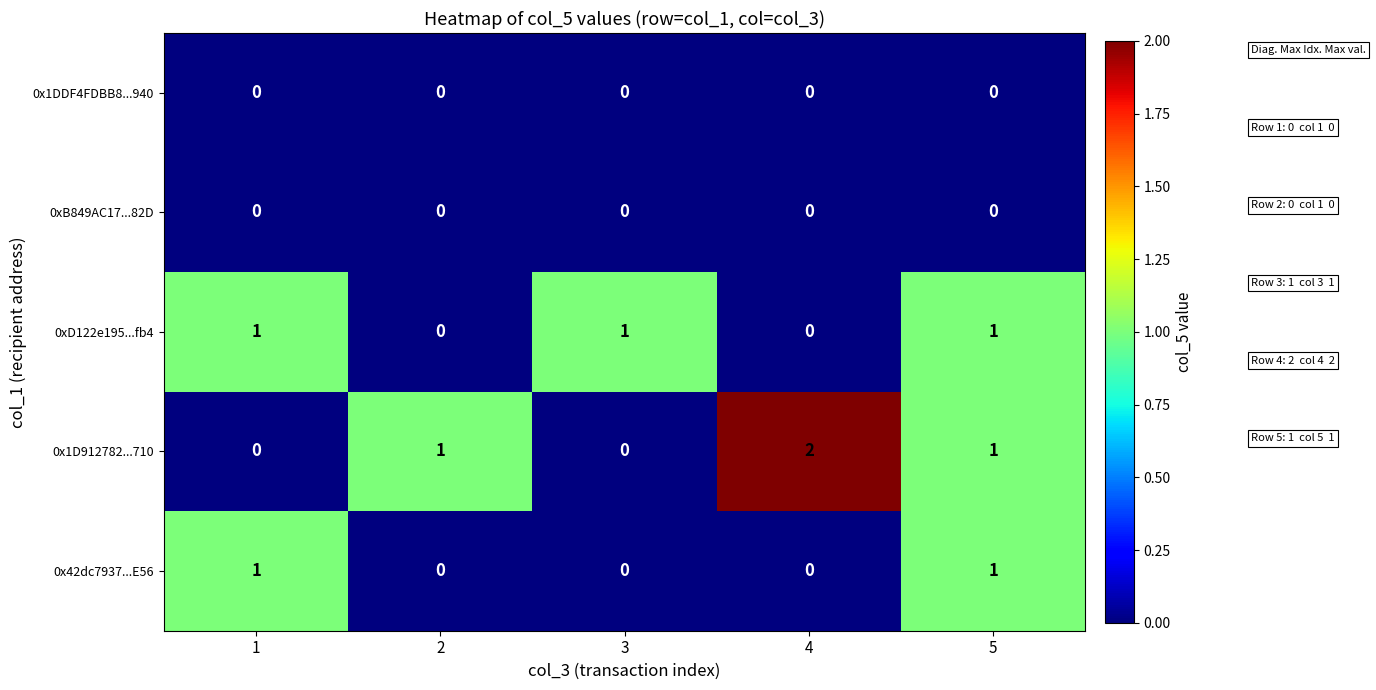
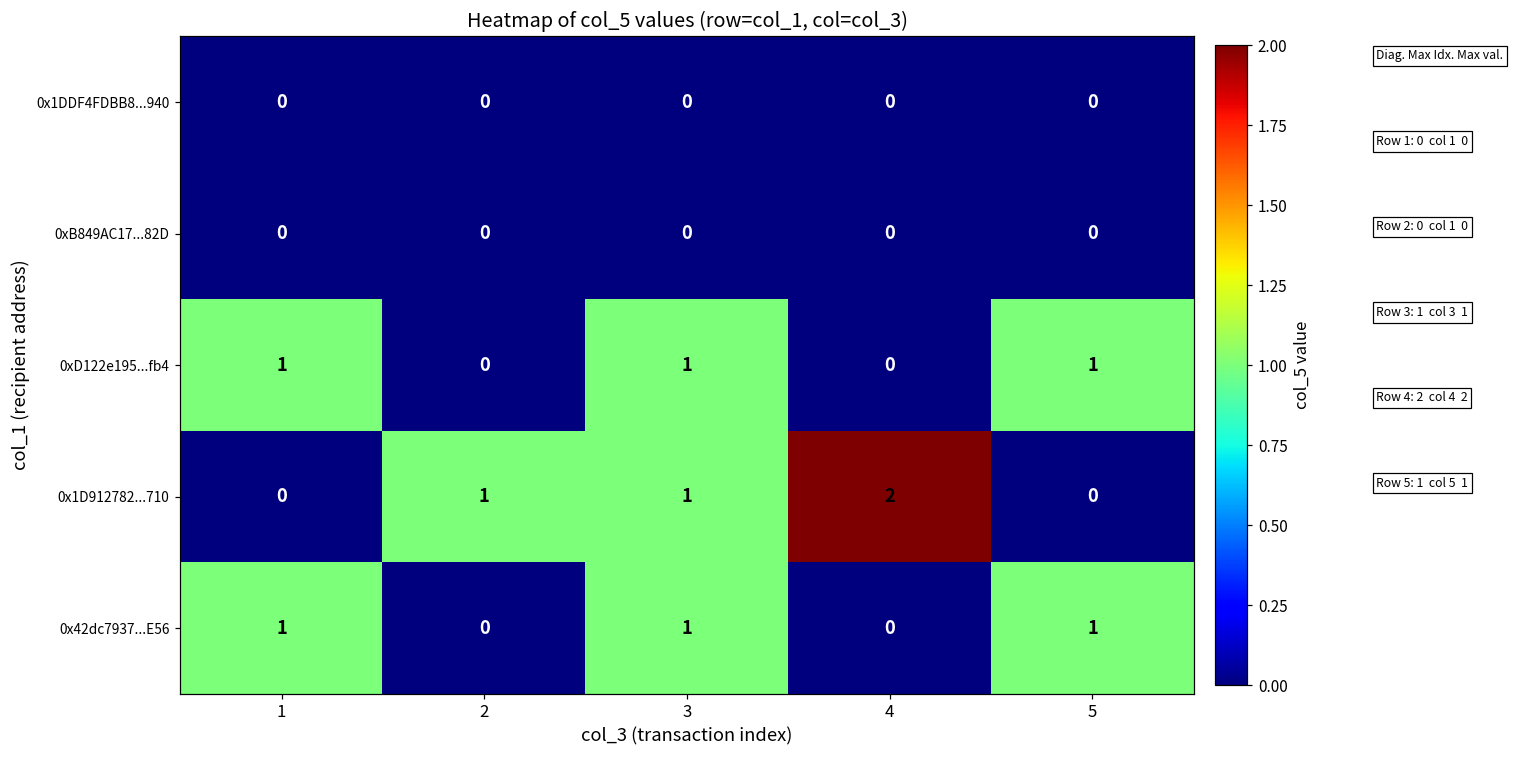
0x1D912782...710, 3: 0 -> 1
0x1D912782...710, 5: 1 -> 0
0x42dc7937...E56, 3: 0 -> 1
